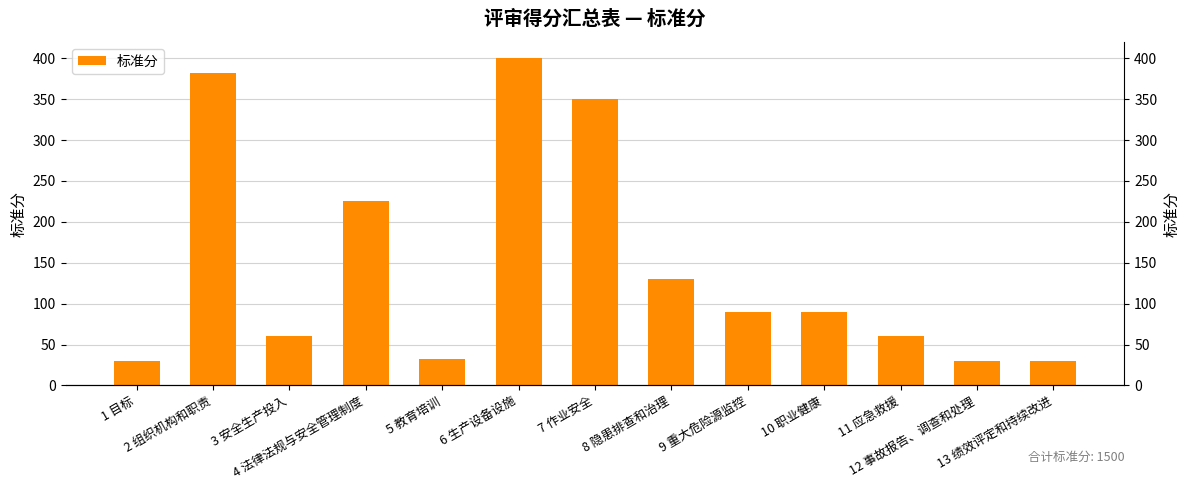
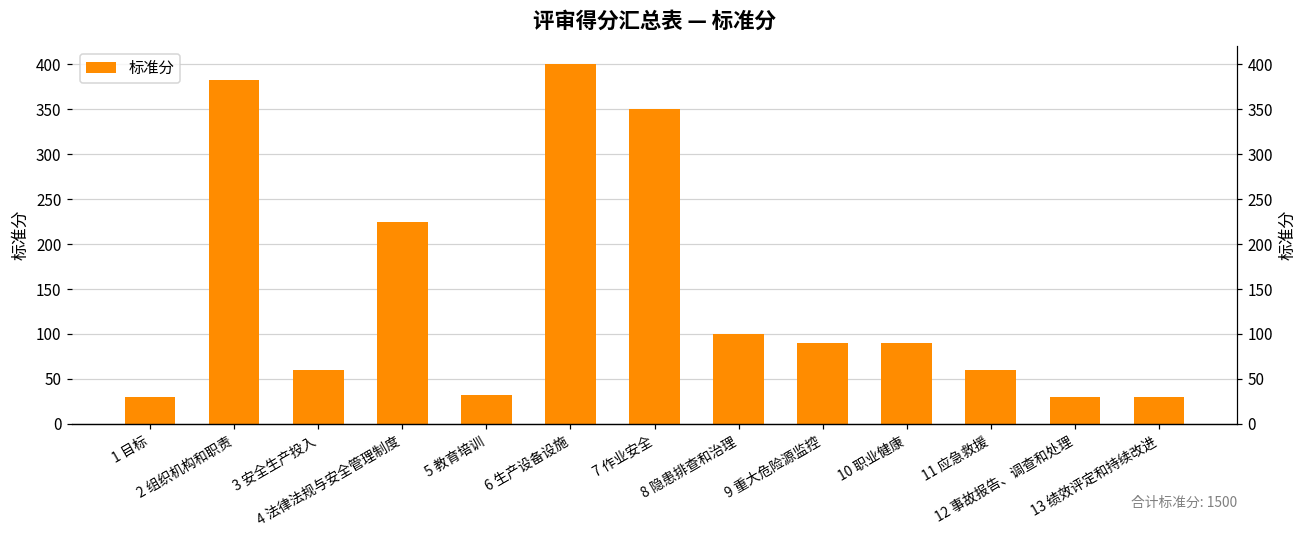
8 隐患排查和治理: 130 -> 100
